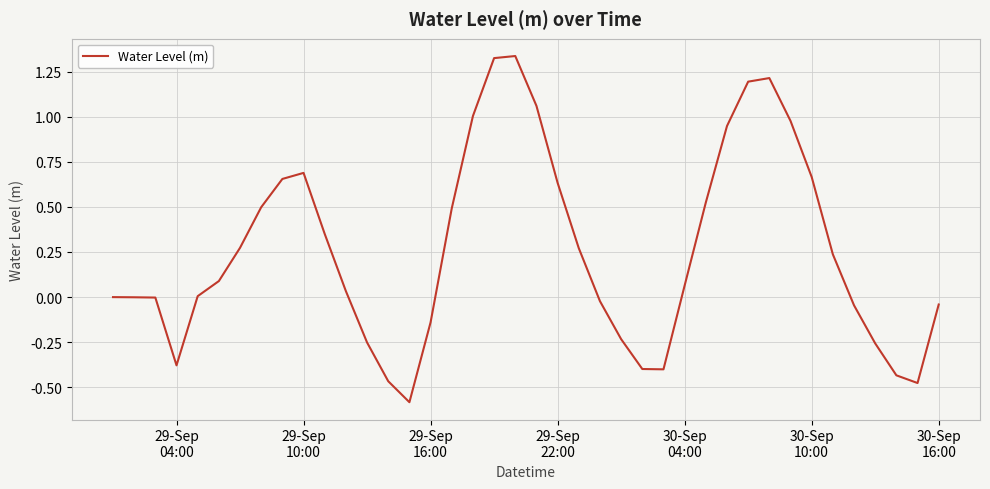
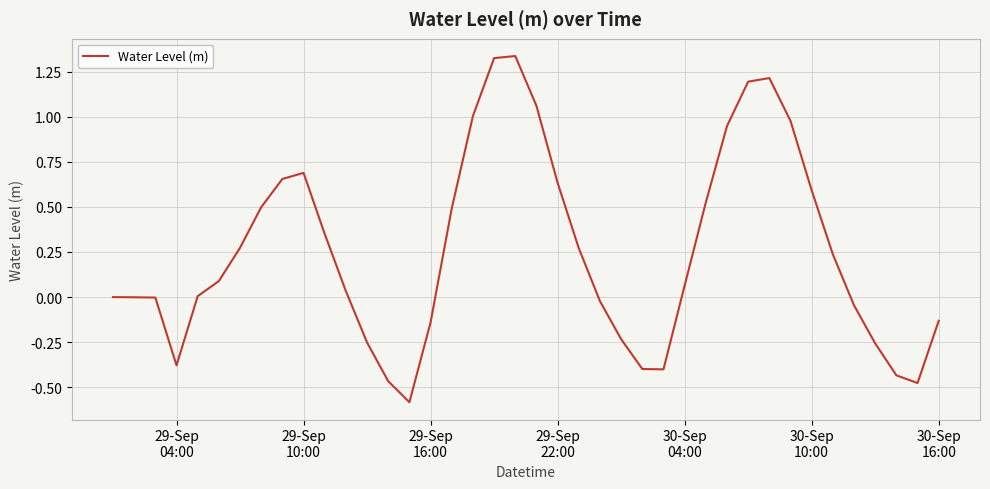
30-Sep 10:00: 0.67 -> 0.59
30-Sep 16:00: -0.04 -> -0.13
